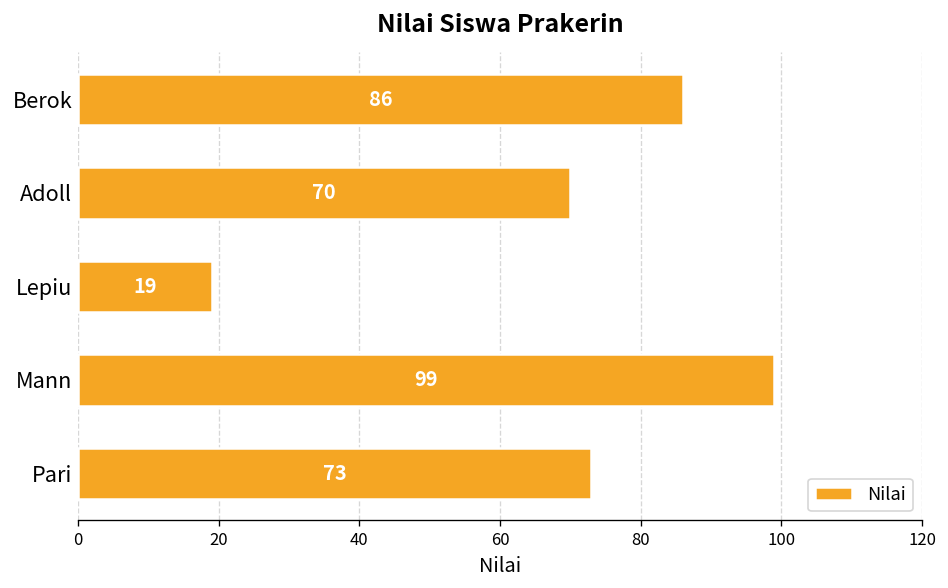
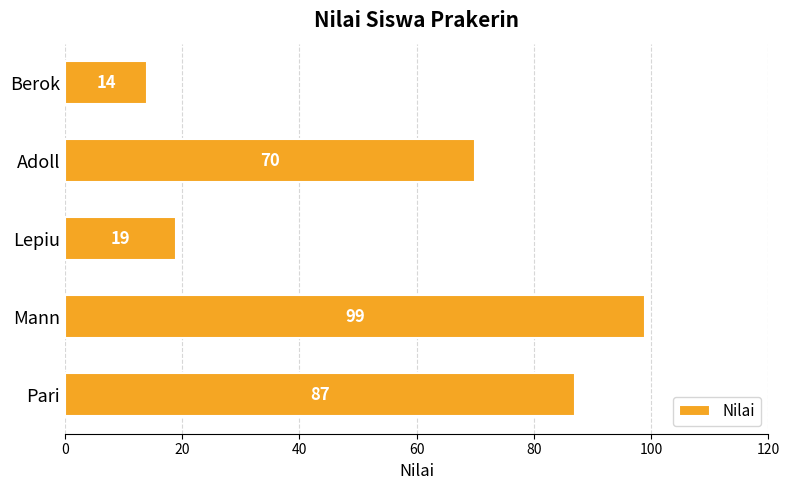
Berok: 86 -> 14
Pari: 73 -> 87
